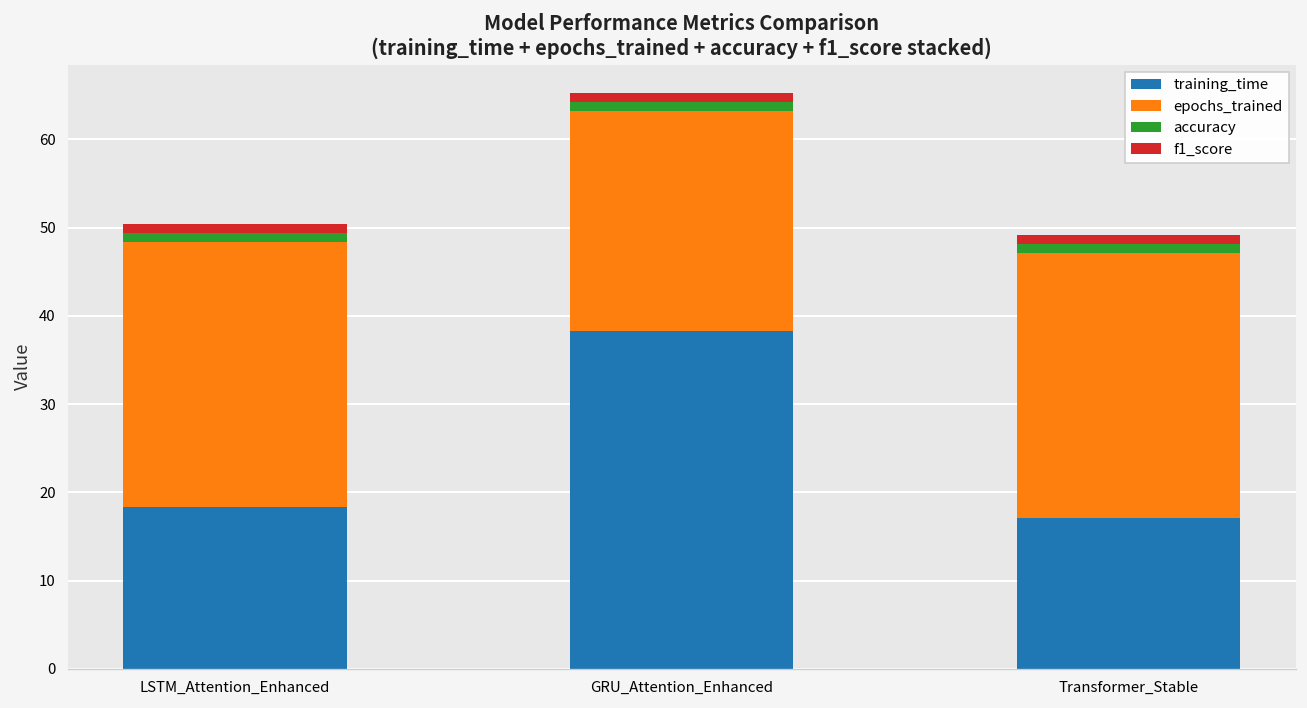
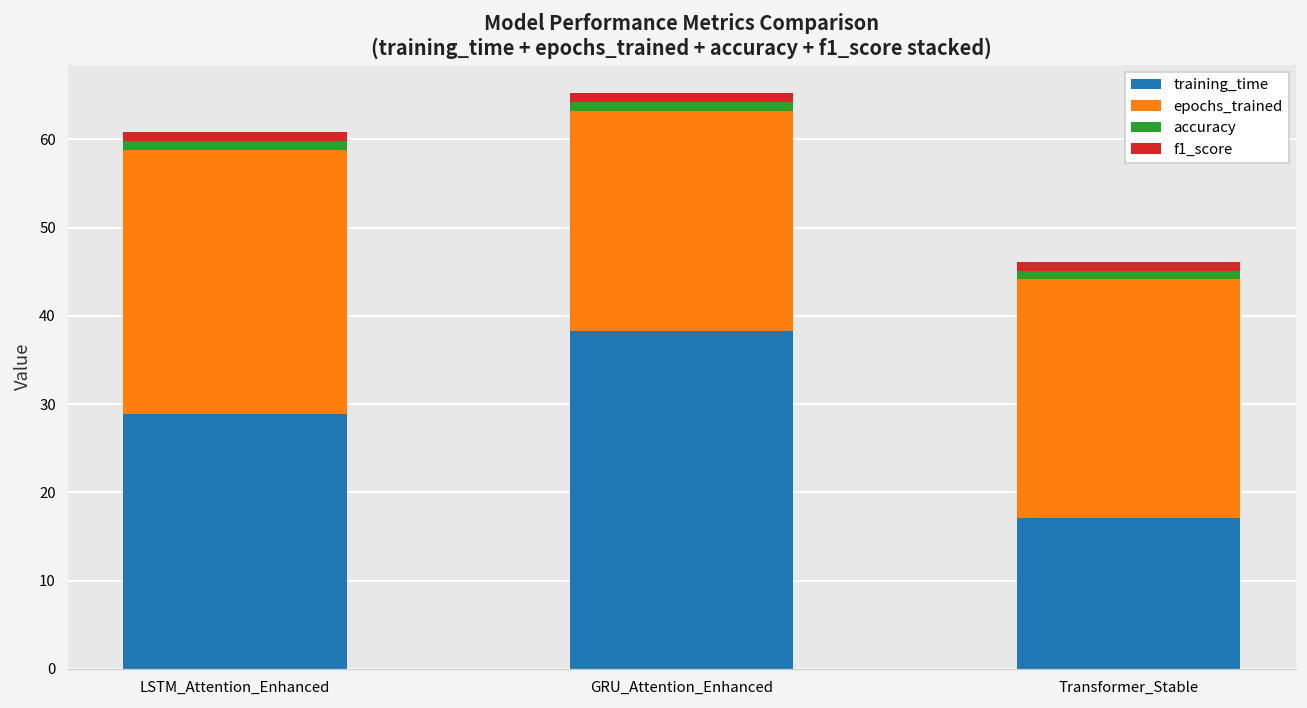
training_time, LSTM_Attention_Enhanced: 18 -> 29
epochs_trained, Transformer_Stable: 30 -> 27
